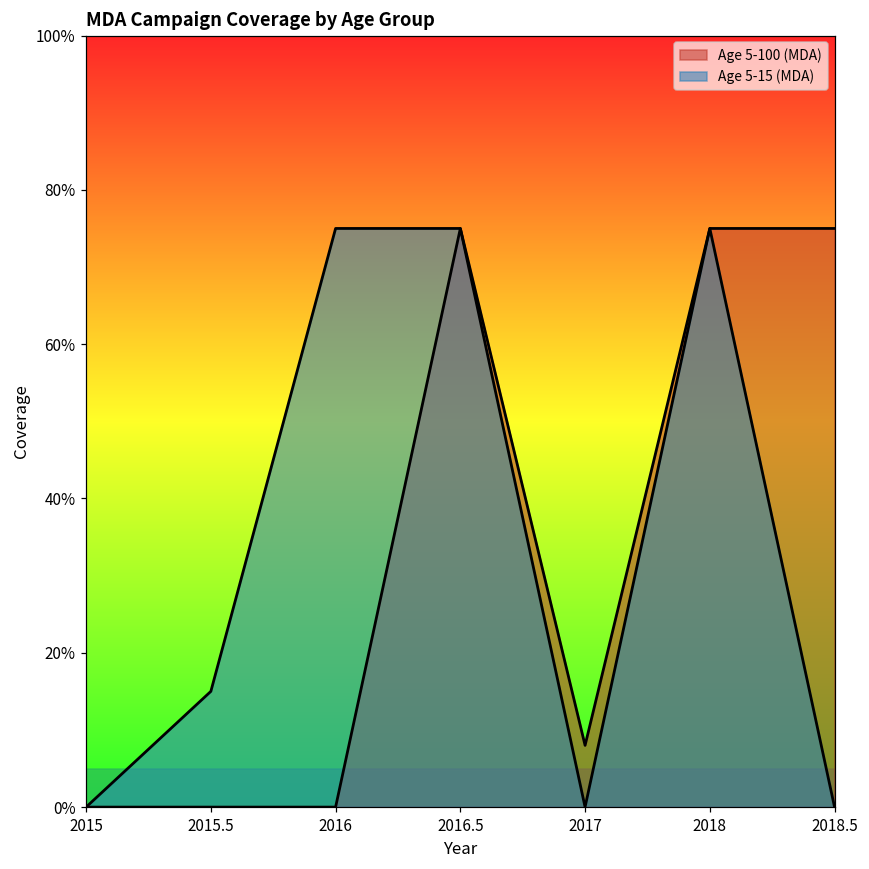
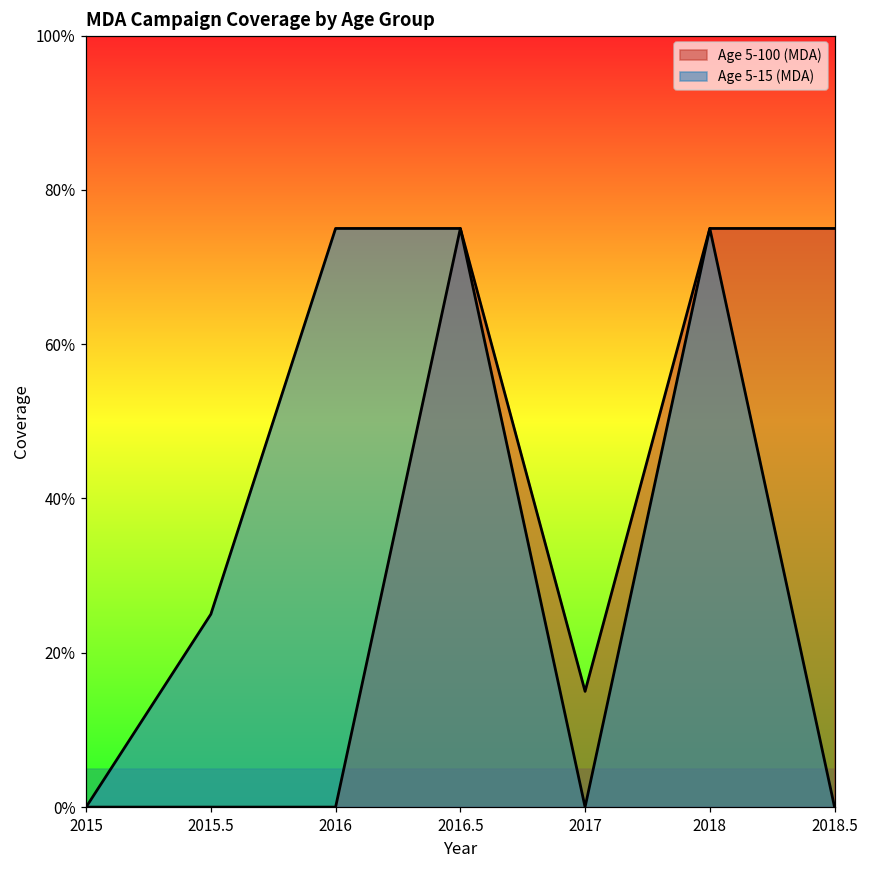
Age 5-15 (MDA), 2015.5: 15% -> 25%
Age 5-100 (MDA), 2017: 8% -> 15%
